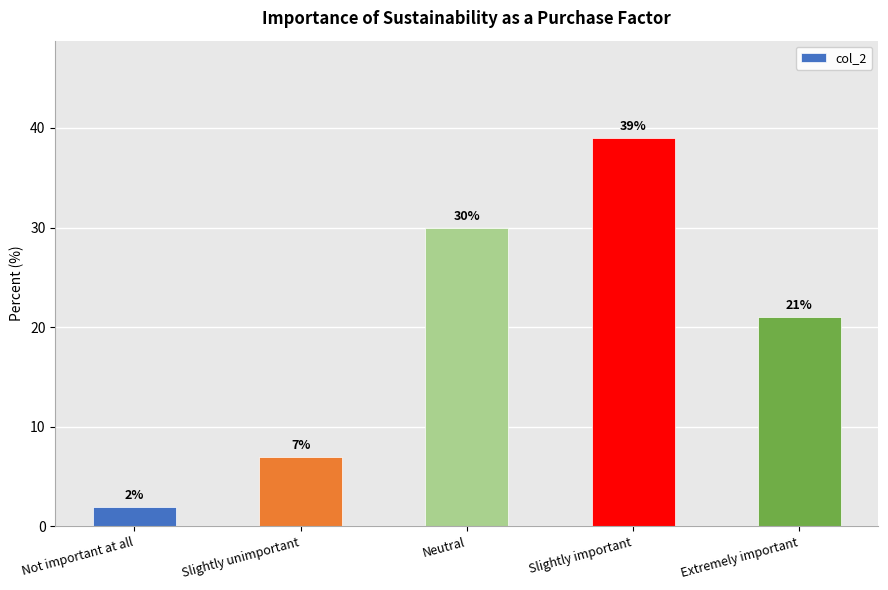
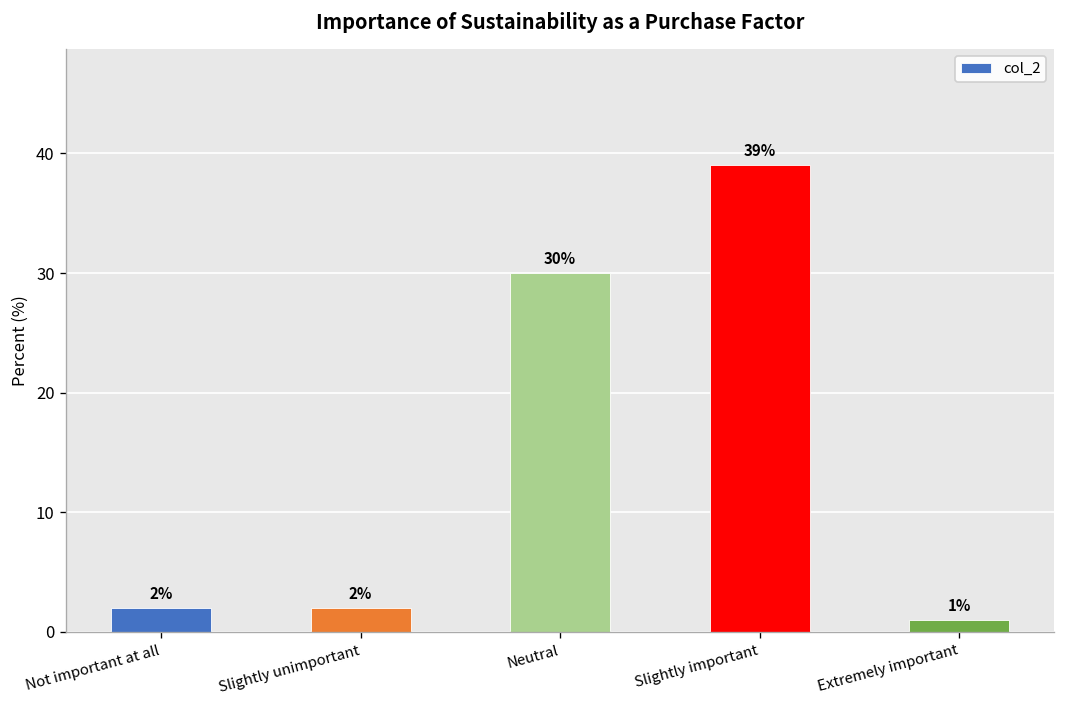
Slightly unimportant: 7% -> 2%
Extremely important: 21% -> 1%
